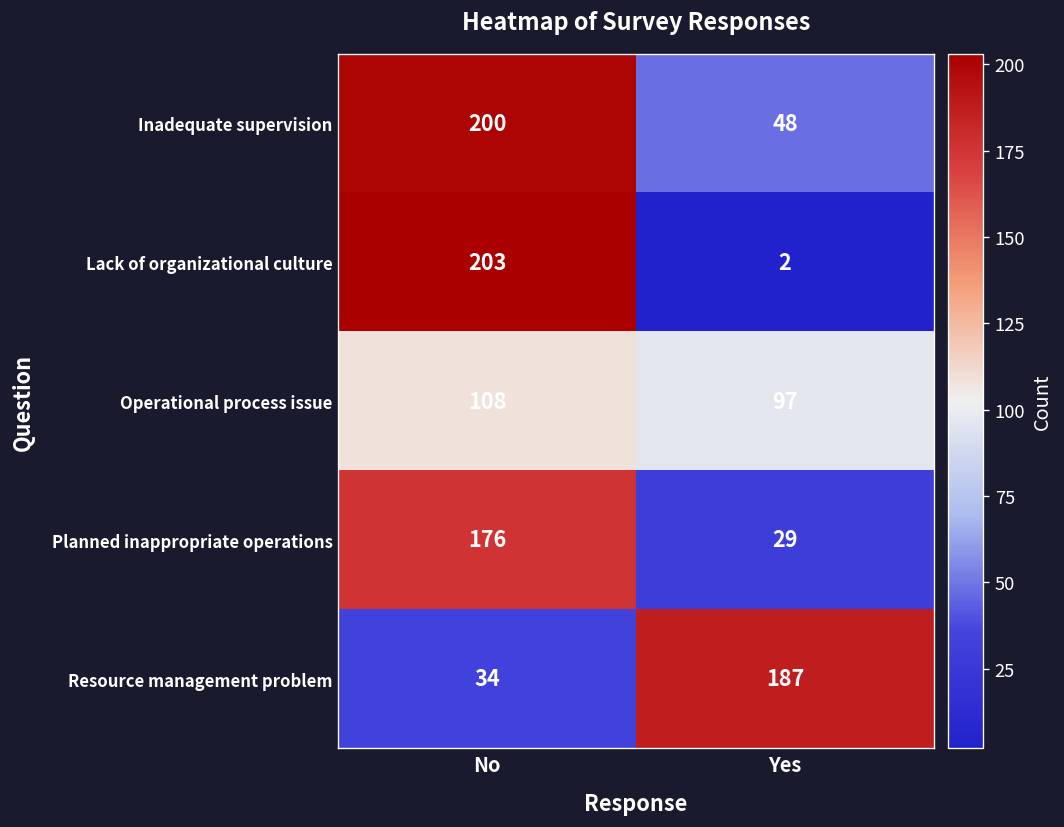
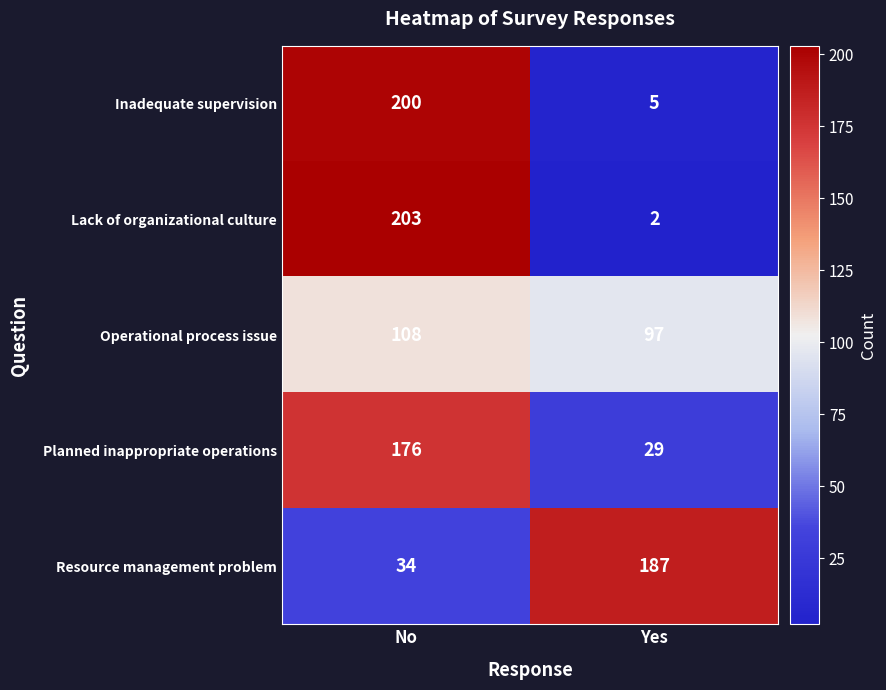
Inadequate supervision, Yes: 48 -> 5
